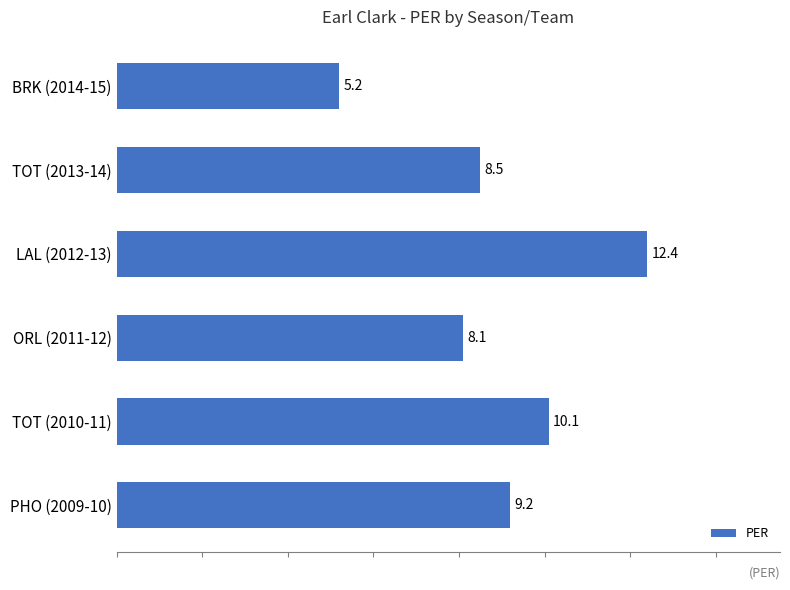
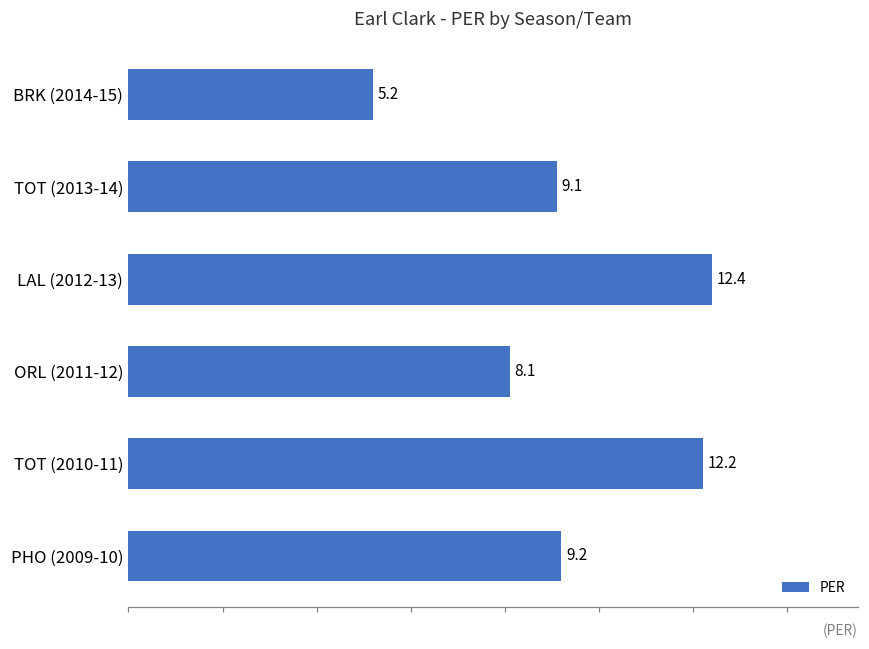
TOT (2013-14): 8.5 -> 9.1
TOT (2010-11): 10.1 -> 12.2
